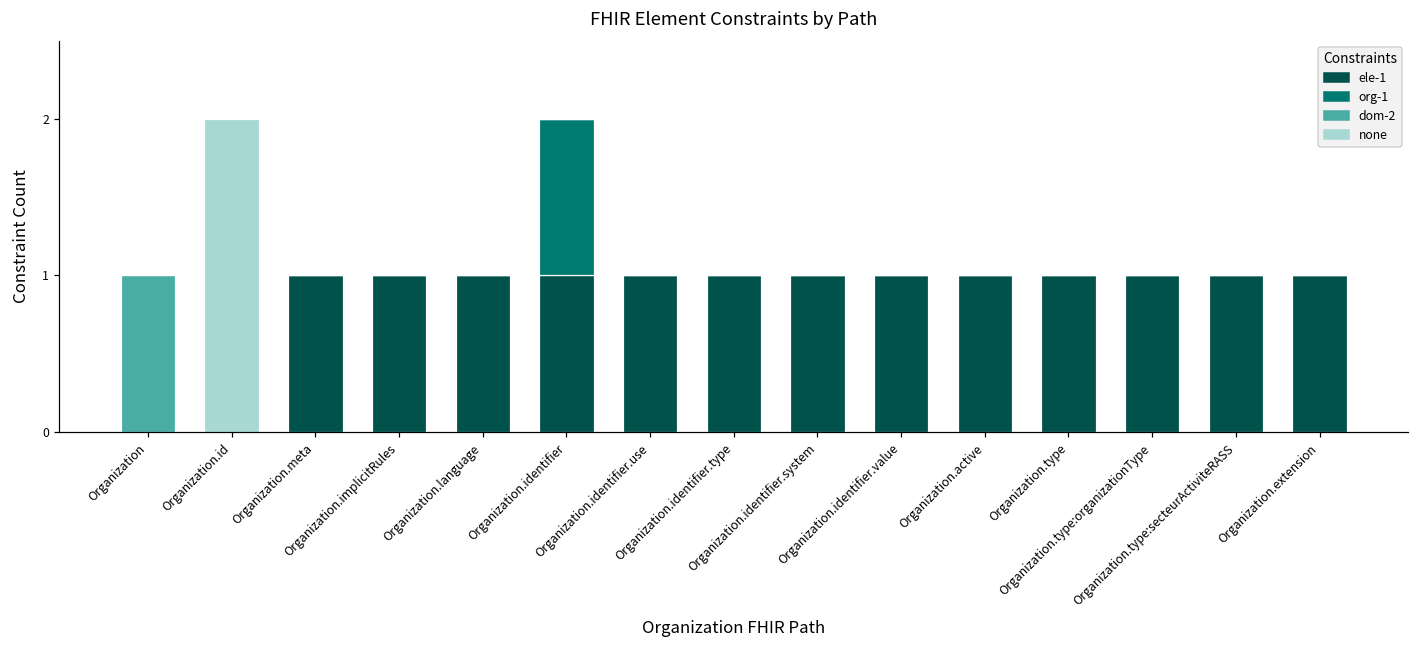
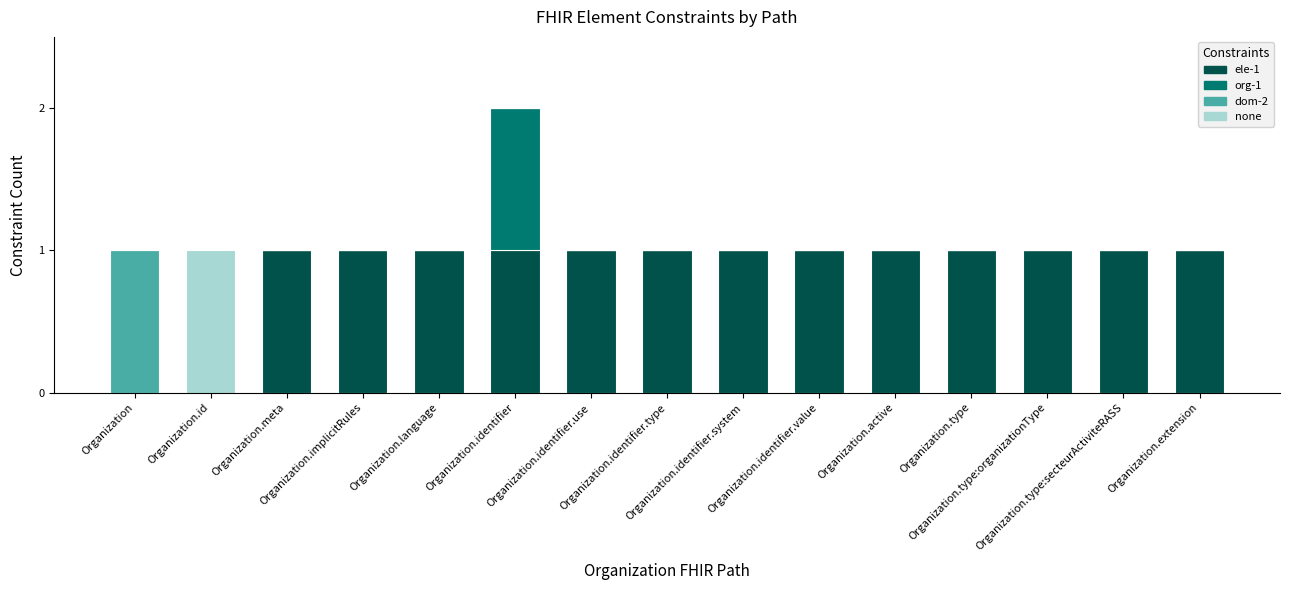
none, Organization.id: 2 -> 1
